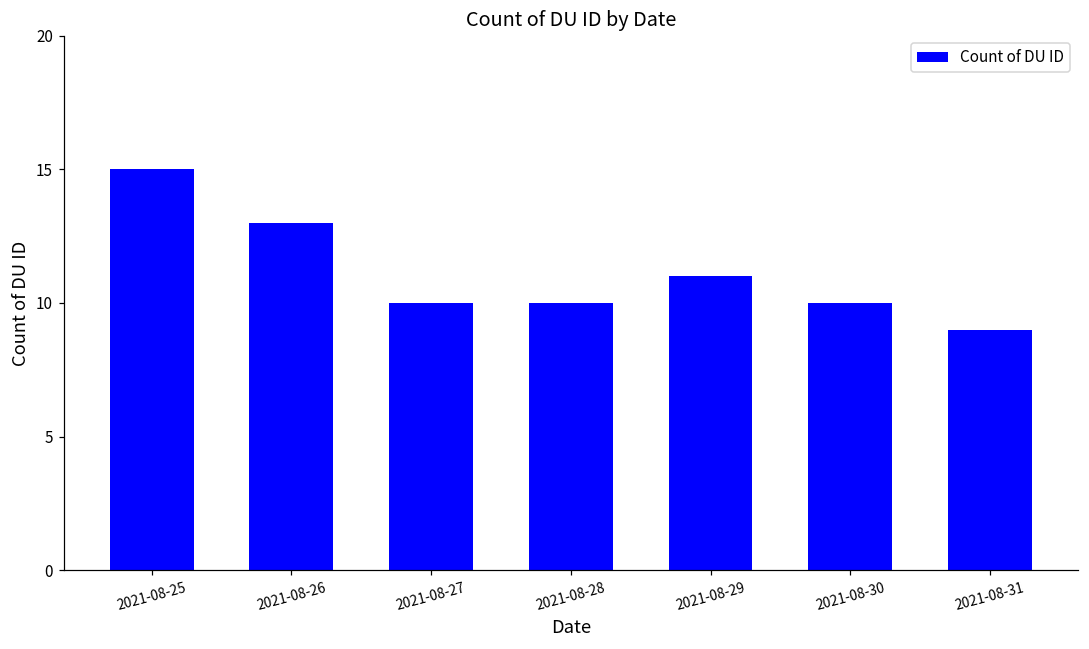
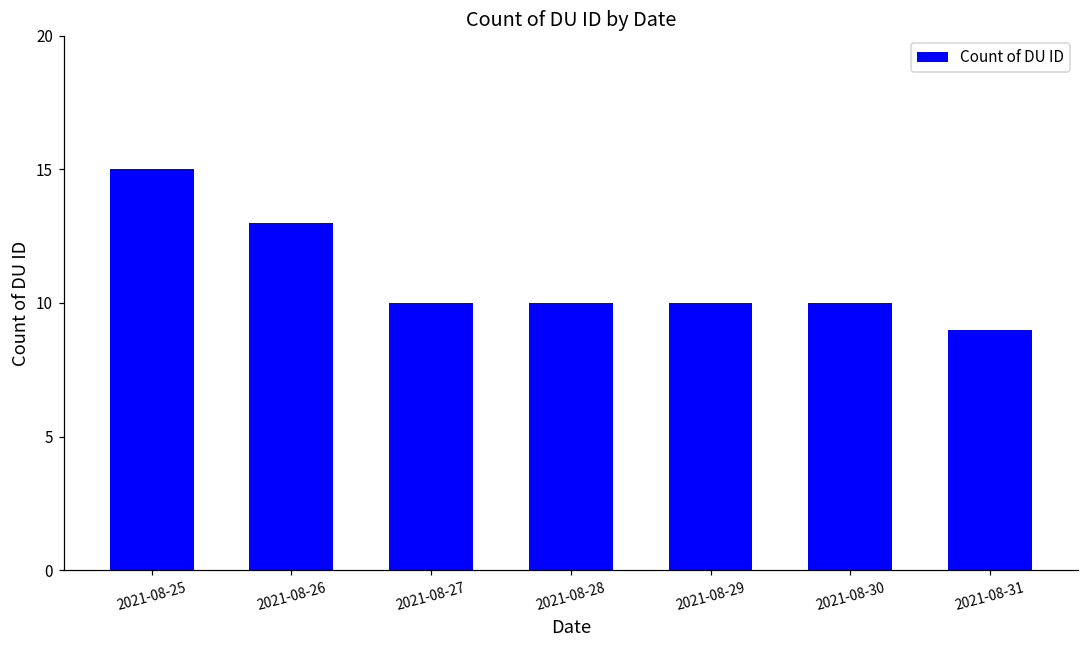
2021-08-29: 11 -> 10
